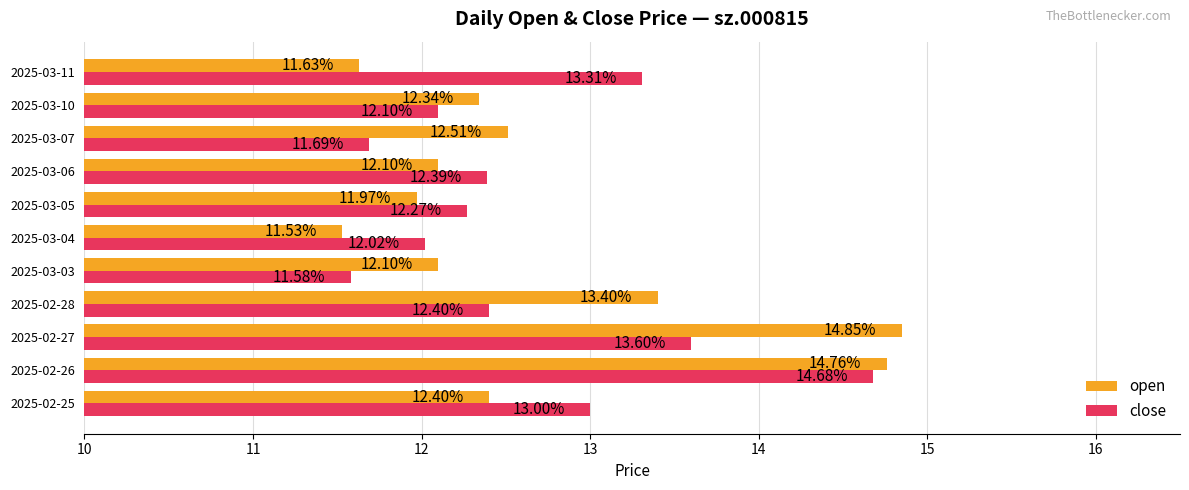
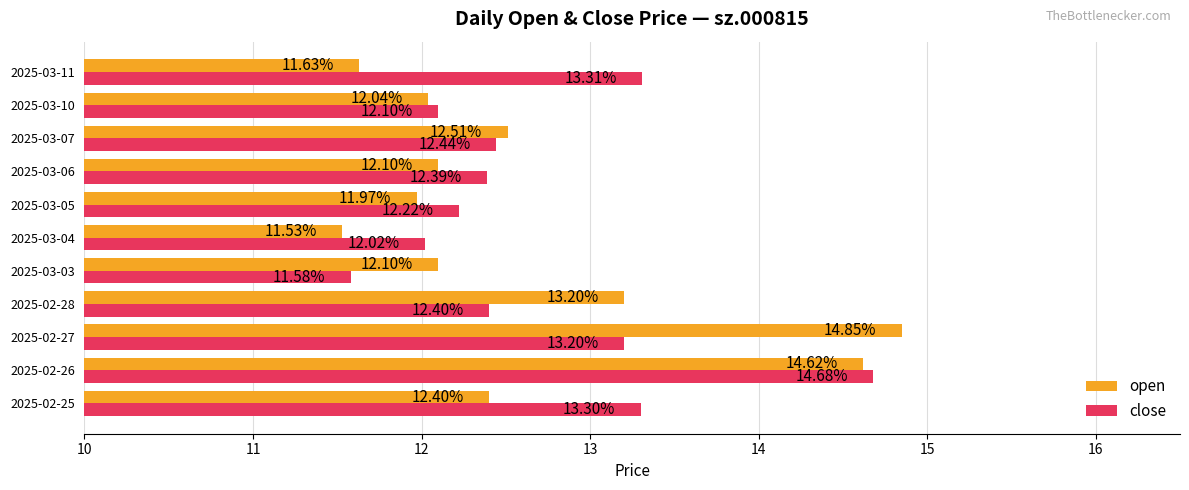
open, 2025-03-10: 12.34% -> 12.04%
close, 2025-03-07: 11.69% -> 12.44%
close, 2025-03-05: 12.27% -> 12.22%
open, 2025-02-28: 13.40% -> 13.20%
close, 2025-02-27: 13.60% -> 13.20%
open, 2025-02-26: 14.76% -> 14.62%
close, 2025-02-25: 13.00% -> 13.30%
